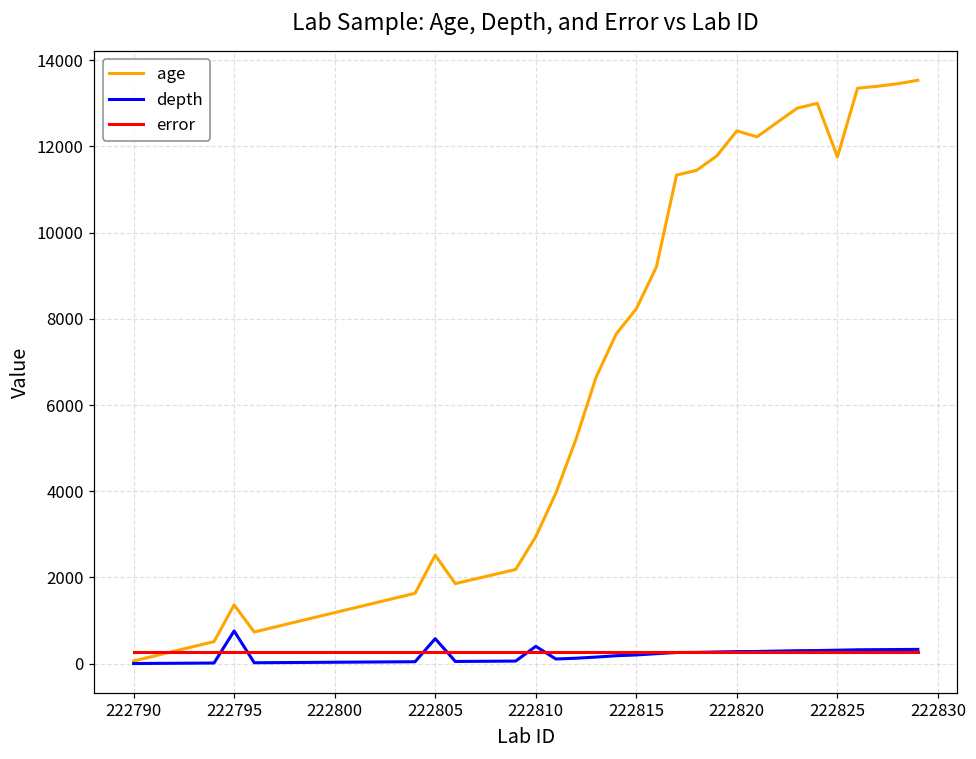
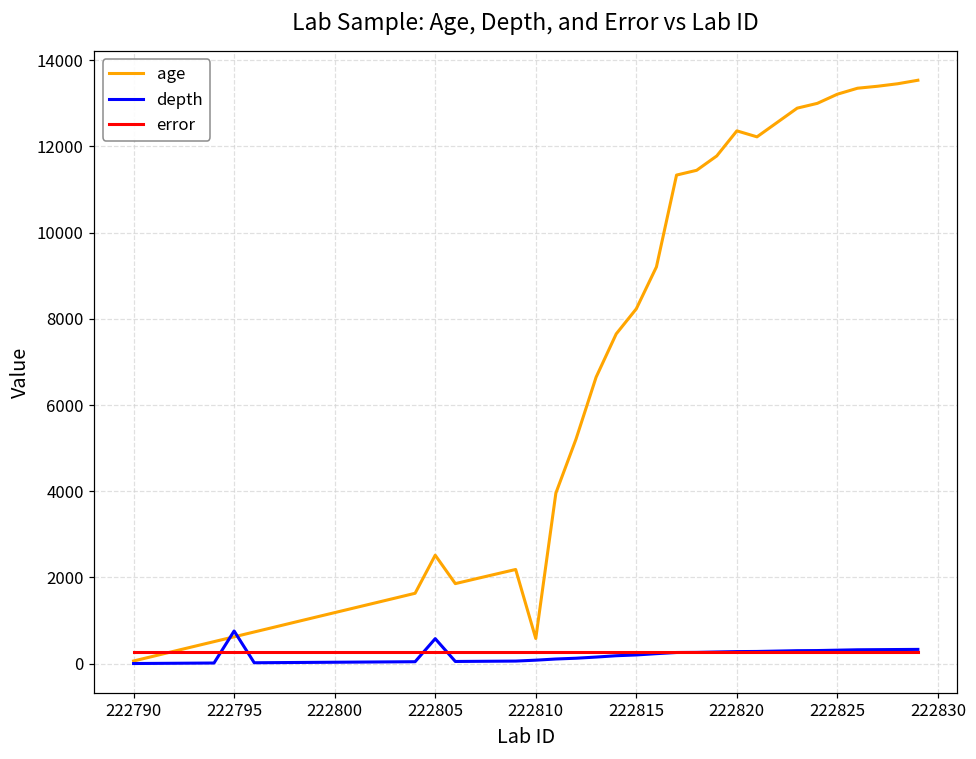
age, 222795: 1400 -> 600
age, 222810: 2900 -> 600
depth, 222810: 400 -> 100
age, 222825: 11800 -> 13200
